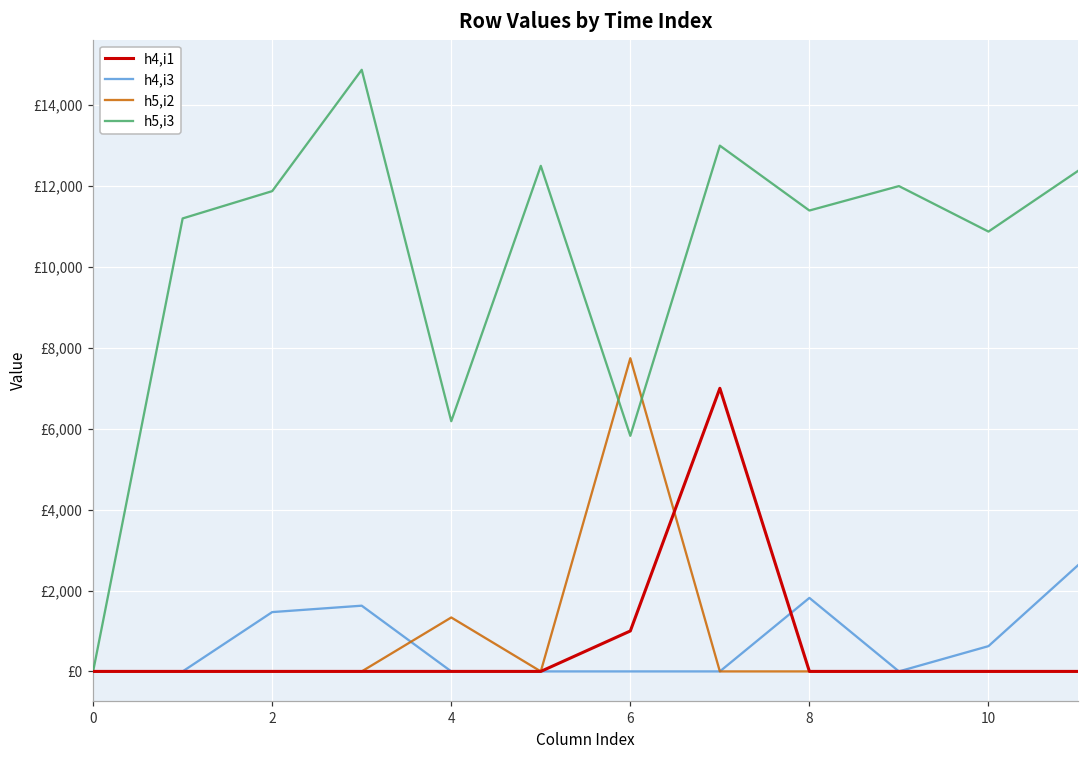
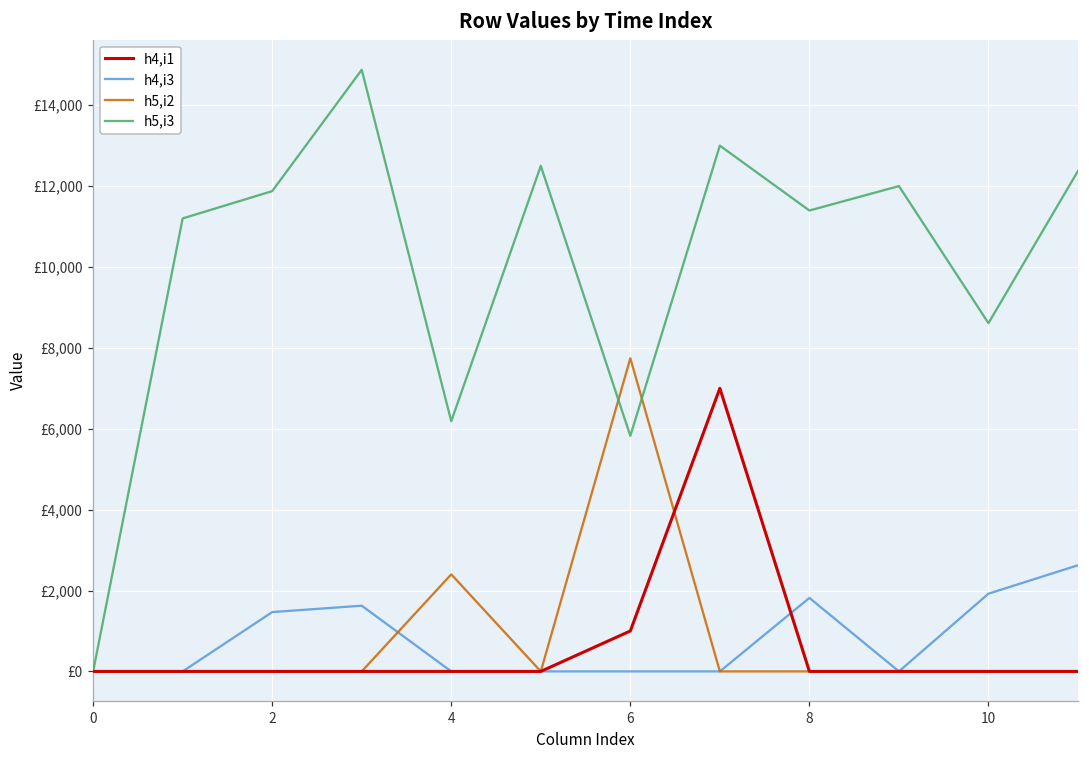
h5,i2, 4: £1,300 -> £2,400
h4,i3, 10: £600 -> £1,900
h5,i3, 10: £10,900 -> £8,600
